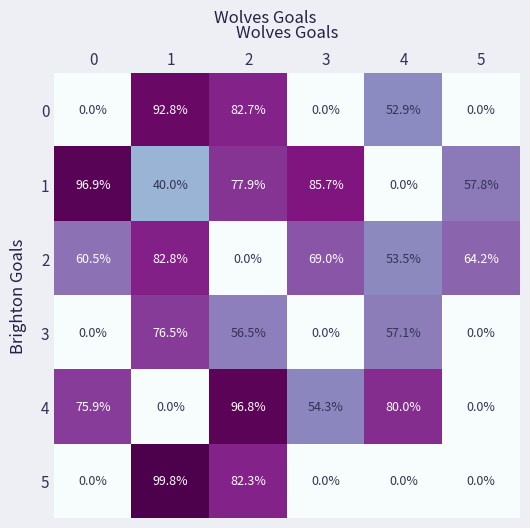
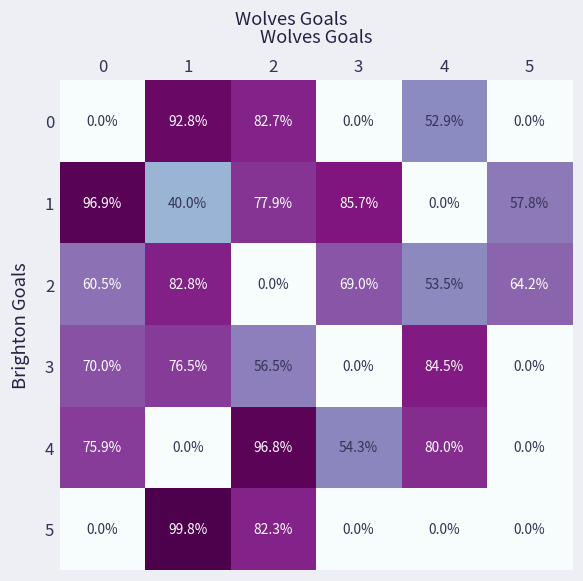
3, 0: 0.0% -> 70.0%
3, 4: 57.1% -> 84.5%
